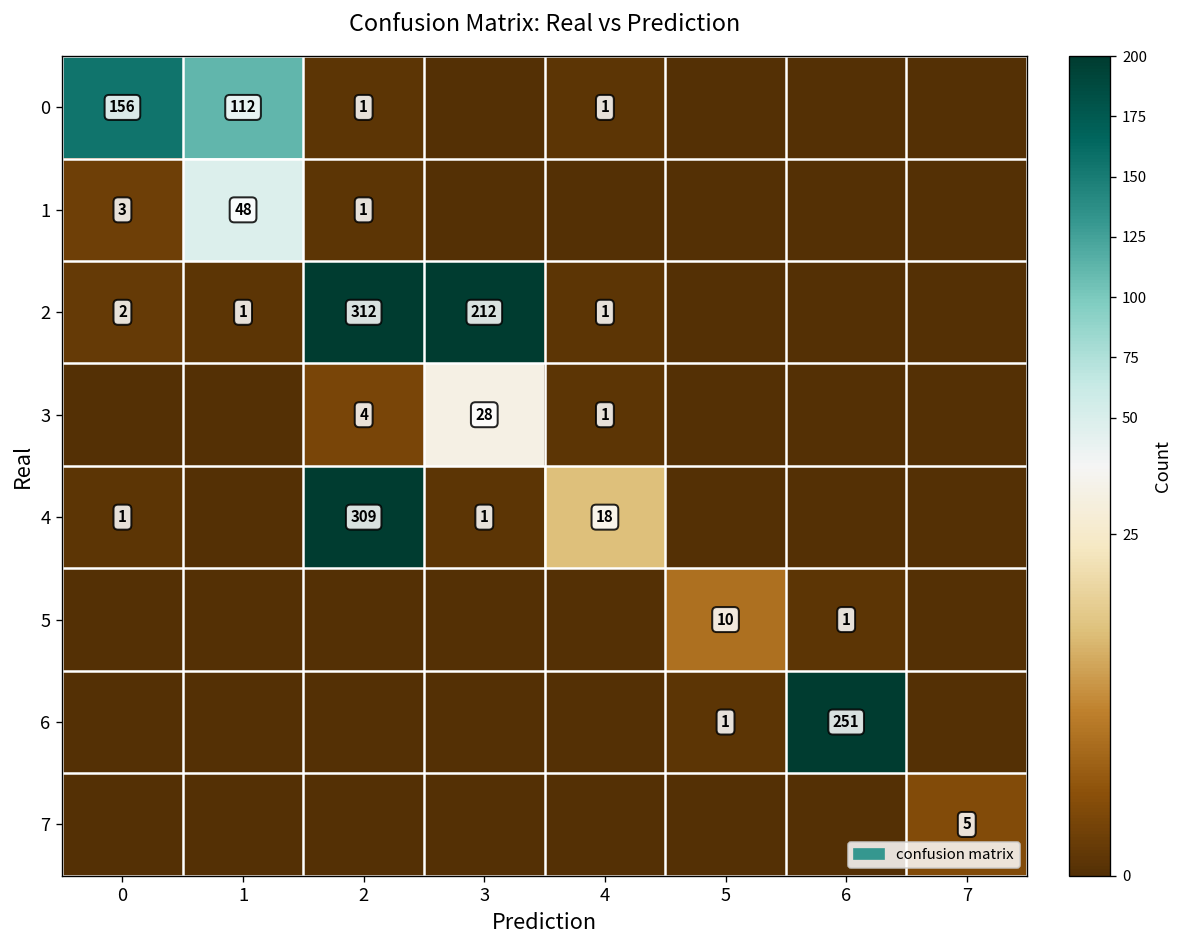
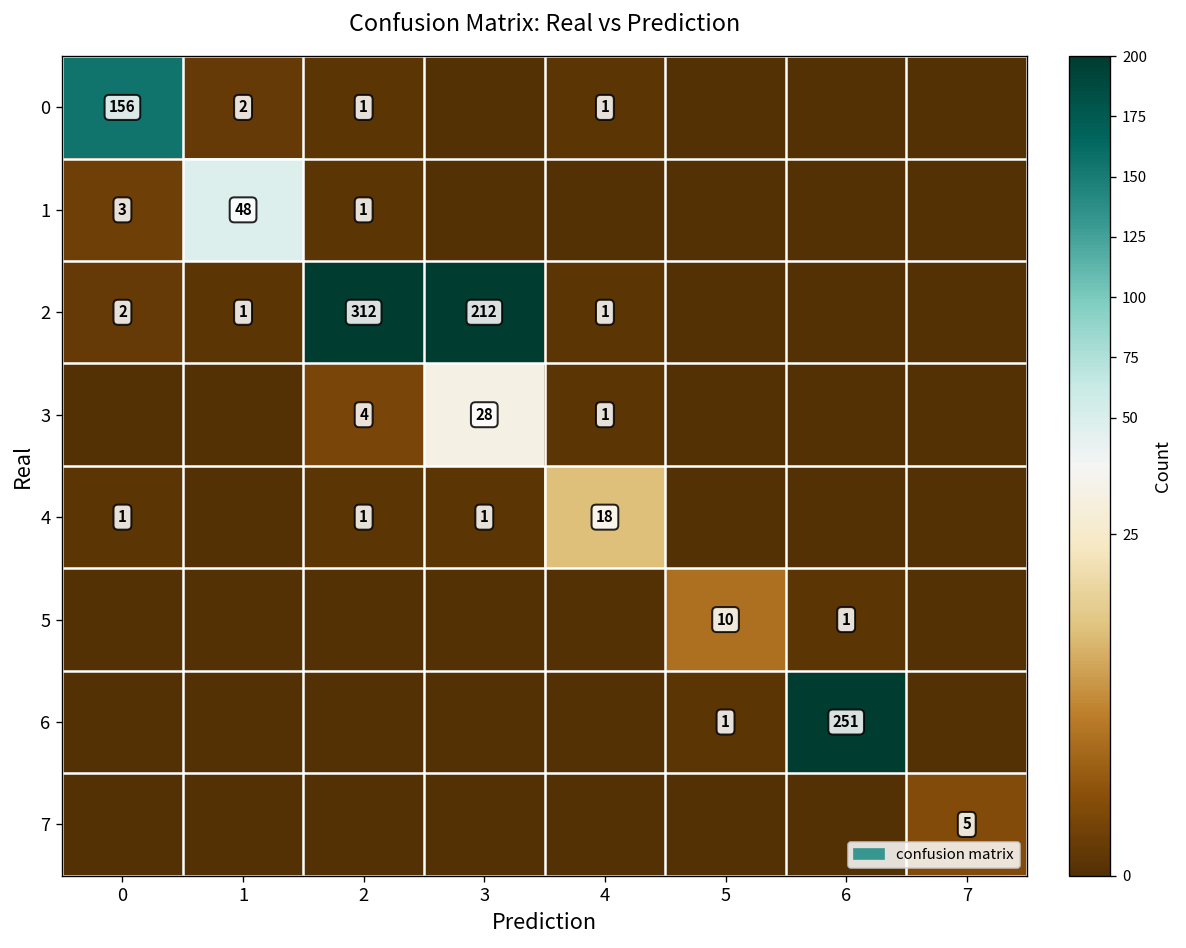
0, 1: 112 -> 2
4, 2: 309 -> 1
